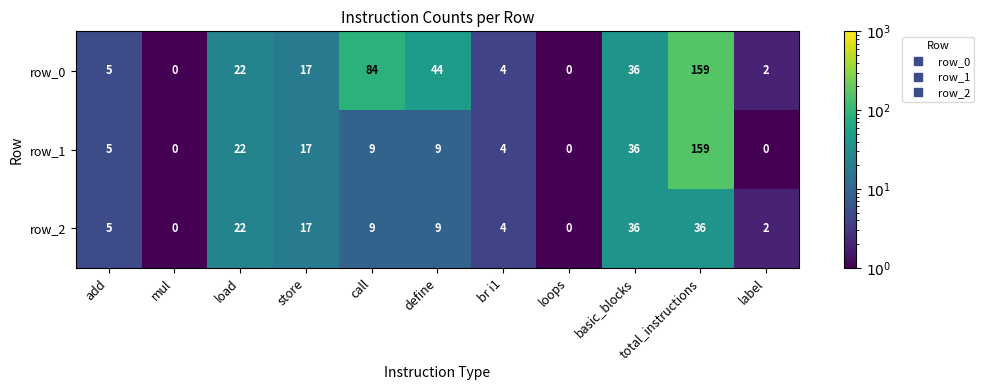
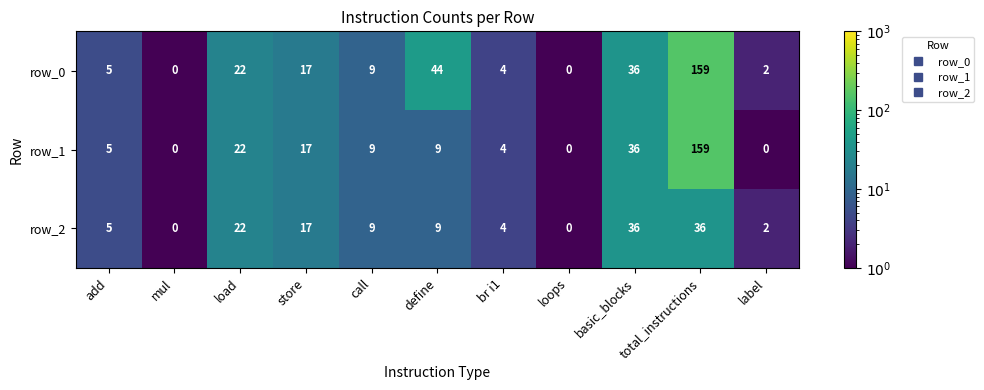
row_0, call: 84 -> 9
